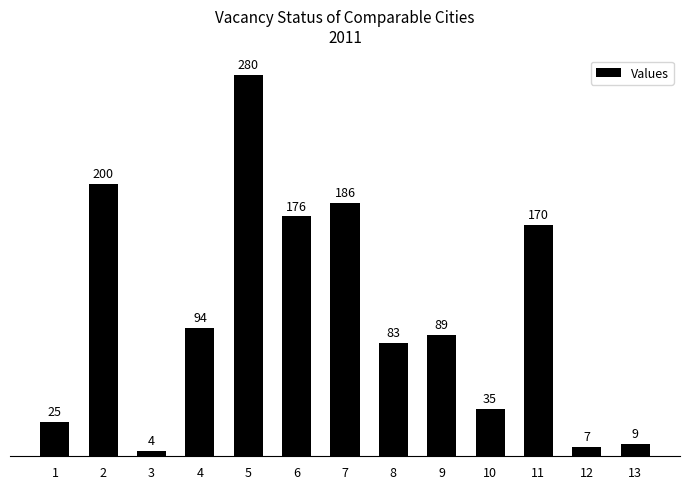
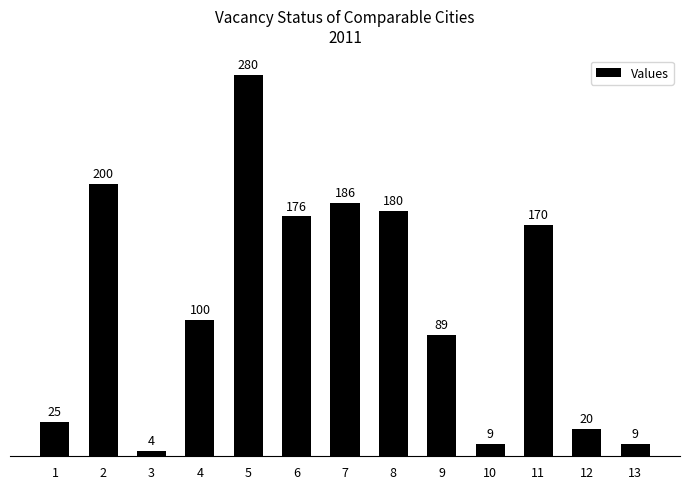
4: 94 -> 100
8: 83 -> 180
10: 35 -> 9
12: 7 -> 20
